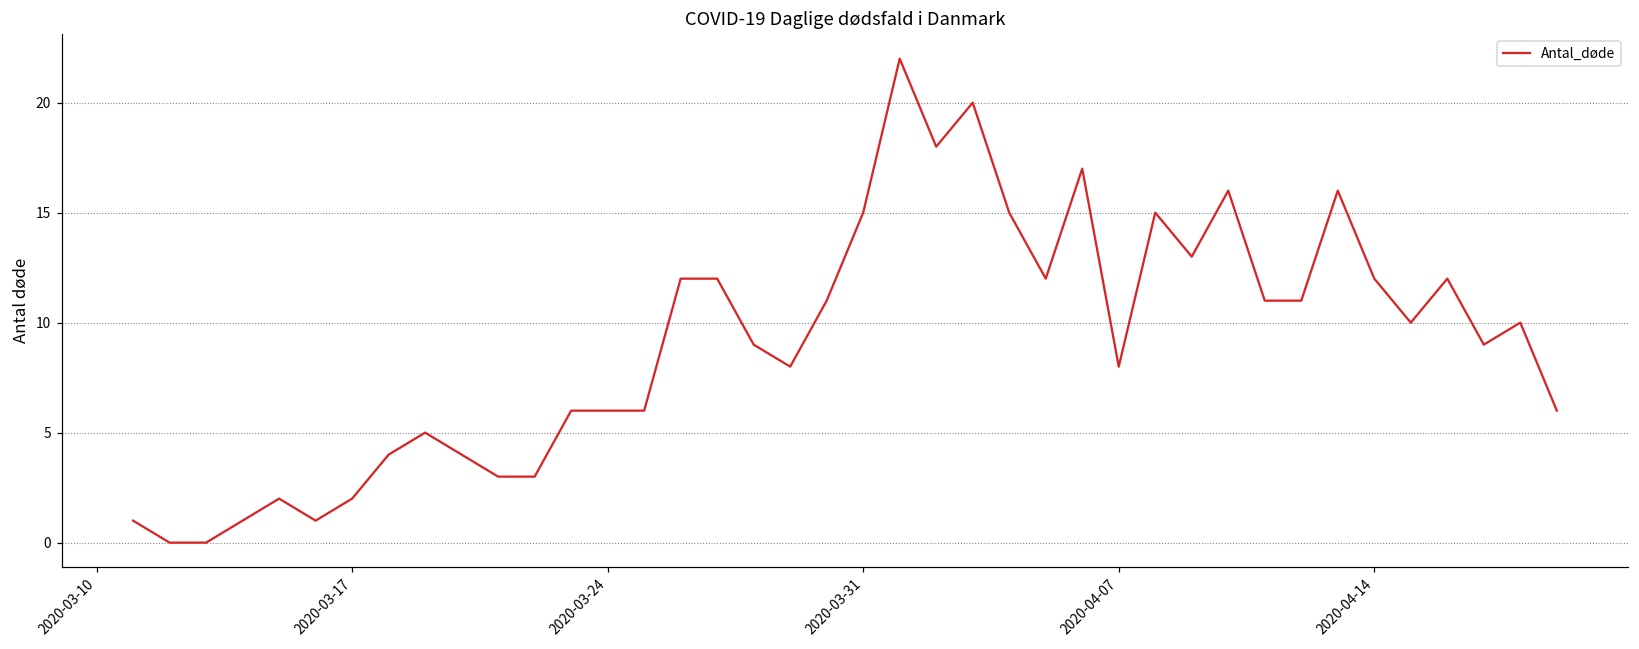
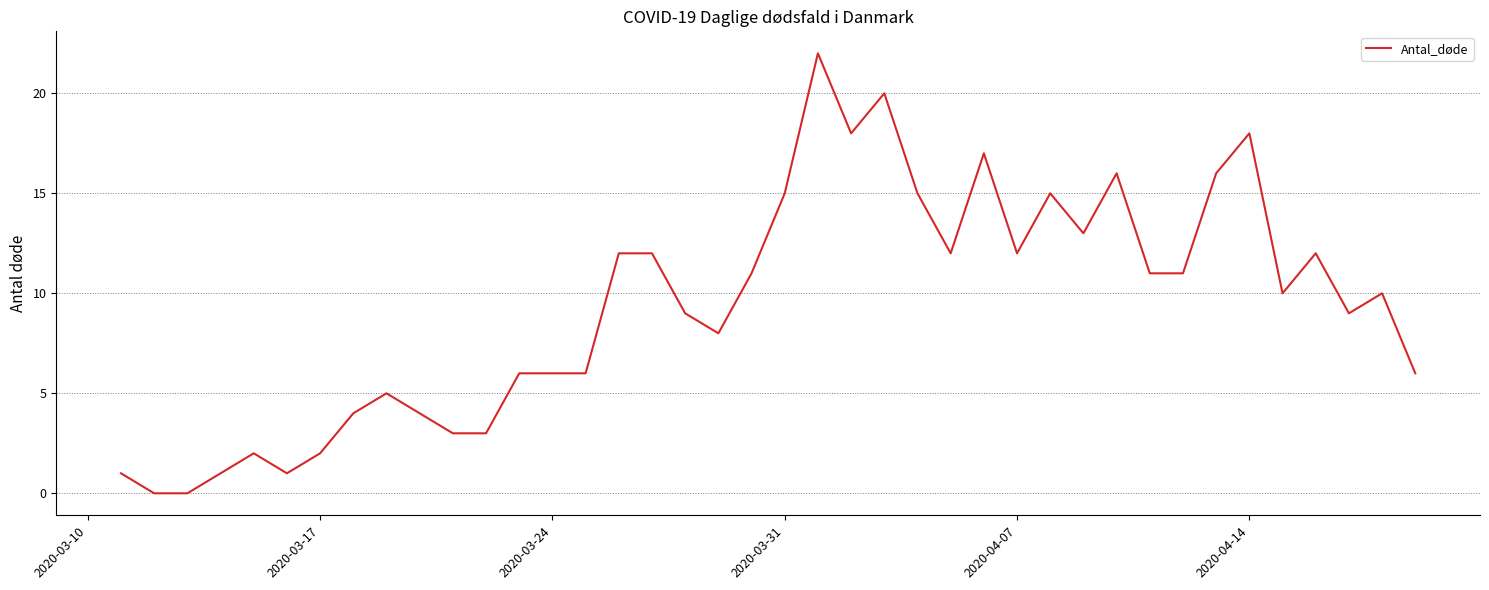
2020-04-07: 8 -> 12
2020-04-14: 12 -> 18
